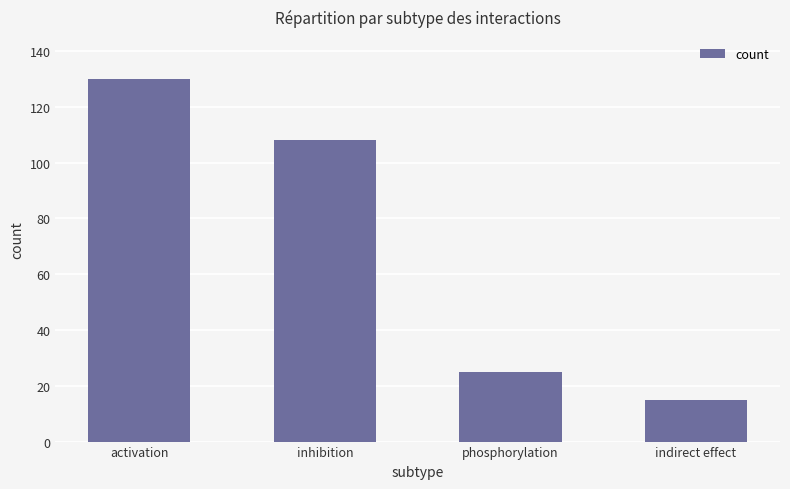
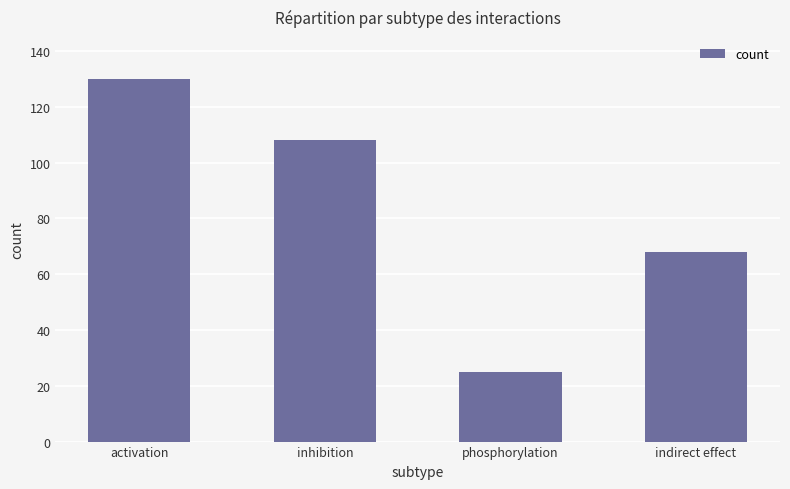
indirect effect: 15 -> 68
